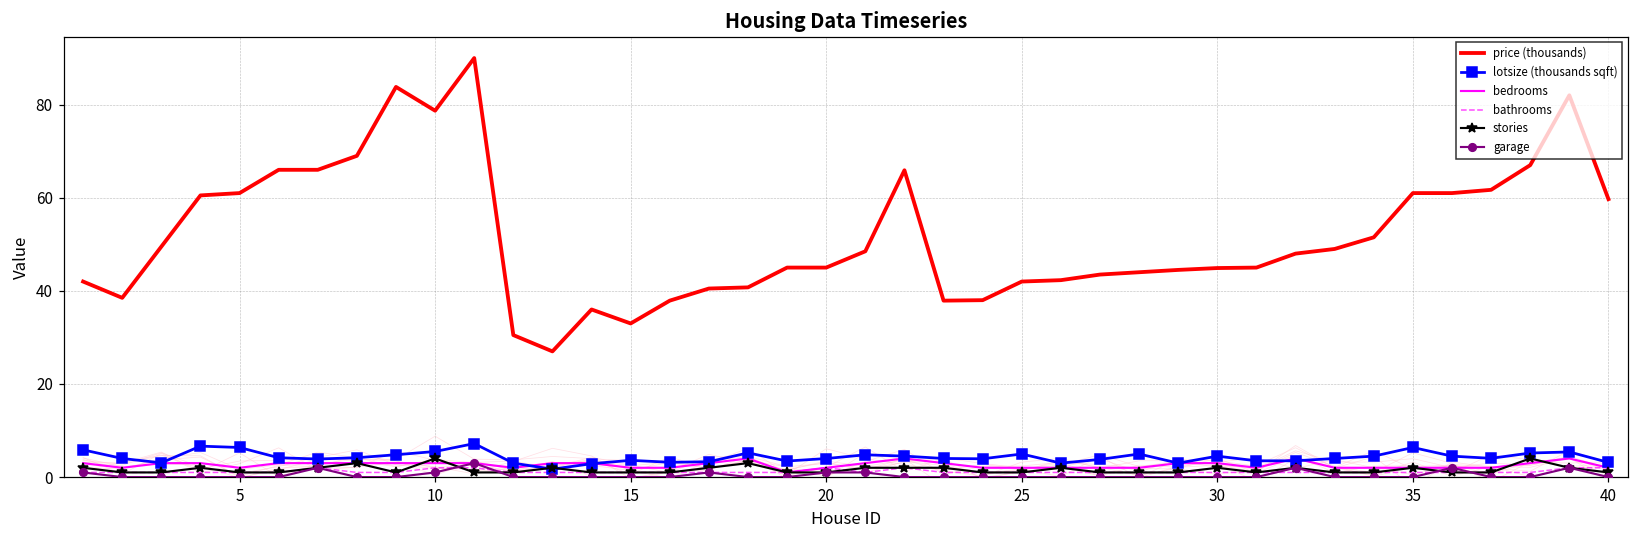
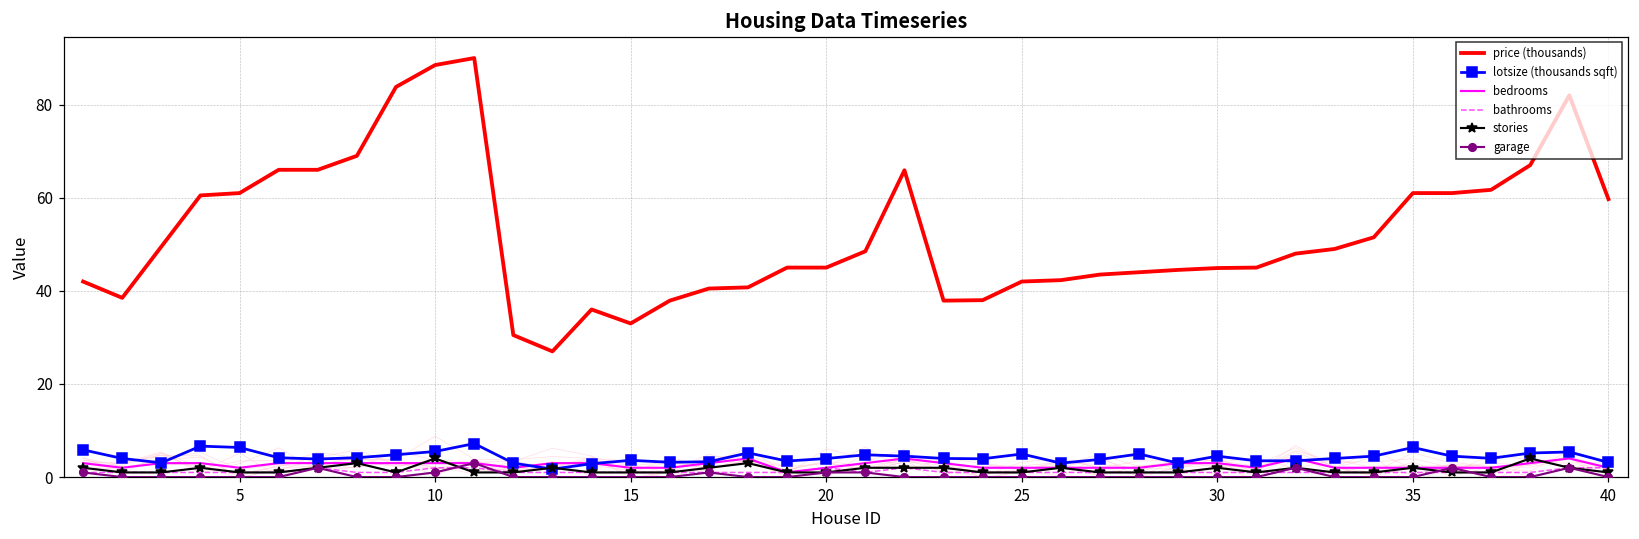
price (thousands), 10: 79 -> 89
